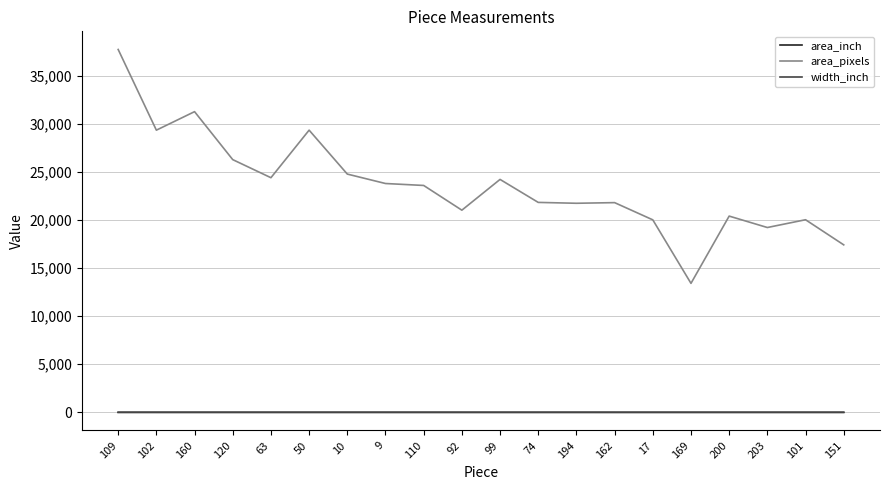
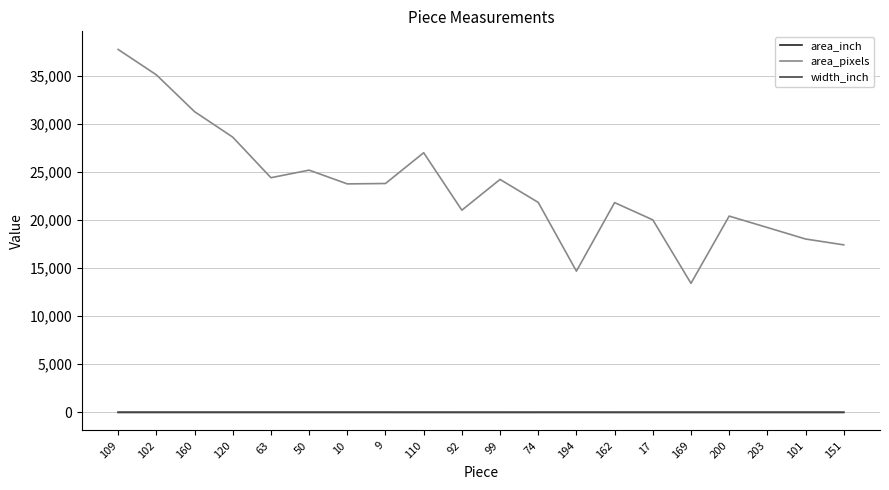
area_pixels, 102: 29,000 -> 35,000
area_pixels, 120: 26,000 -> 29,000
area_pixels, 50: 29,000 -> 25,000
area_pixels, 10: 25,000 -> 24,000
area_pixels, 110: 24,000 -> 27,000
area_pixels, 194: 22,000 -> 15,000
area_pixels, 101: 20,000 -> 18,000
